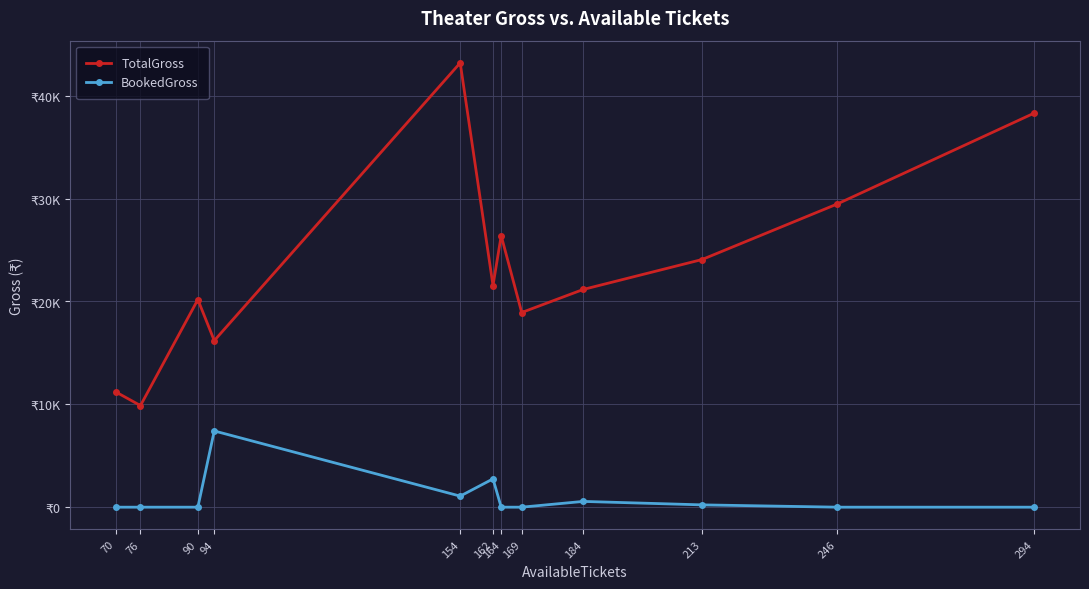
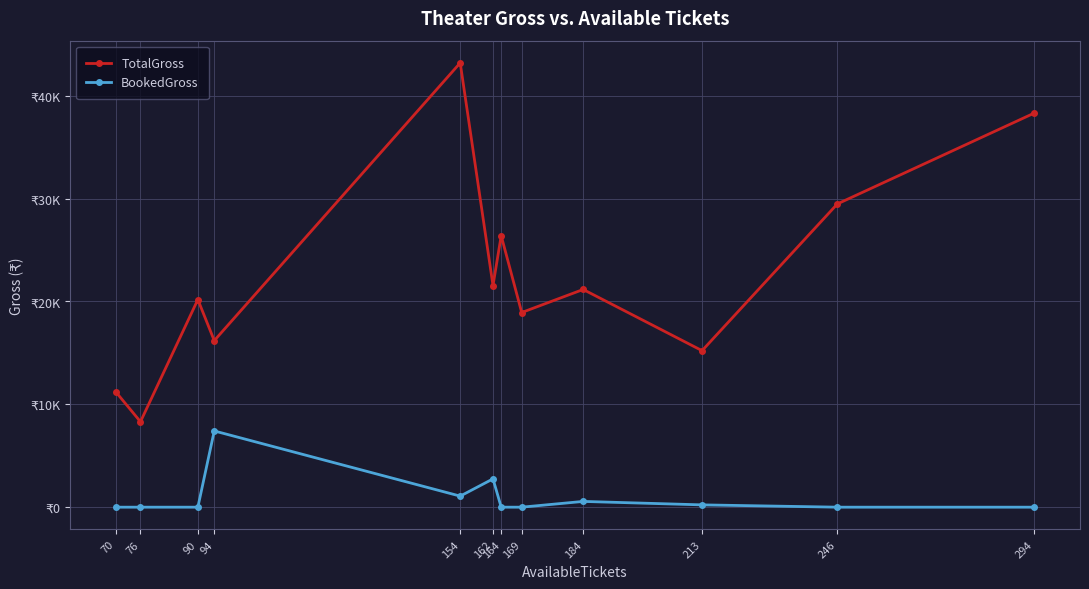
TotalGross, 76: ₹9900 -> ₹8300
TotalGross, 213: ₹24100 -> ₹15200
